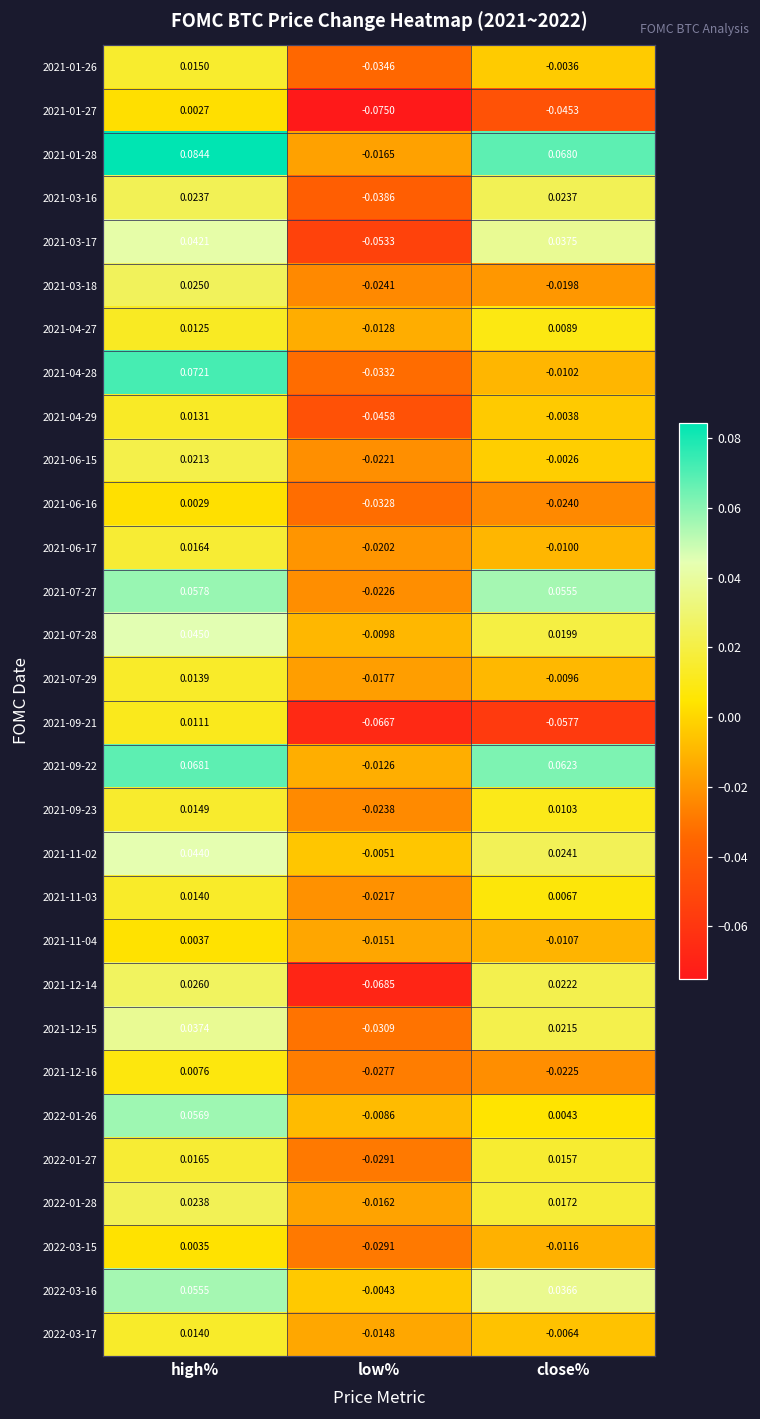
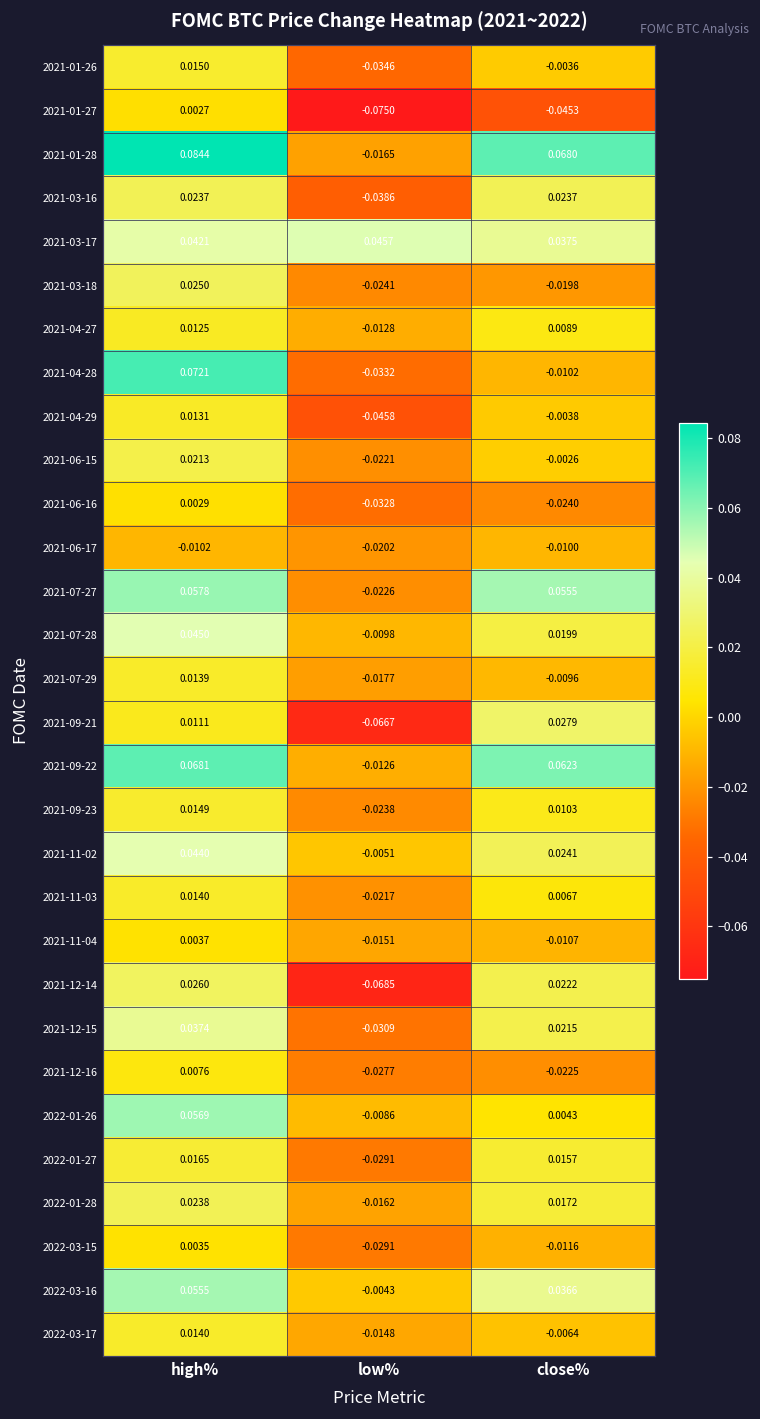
2021-03-17, low%: -0.0533 -> 0.0457
2021-06-17, high%: 0.0164 -> -0.0102
2021-09-21, close%: -0.0577 -> 0.0279
